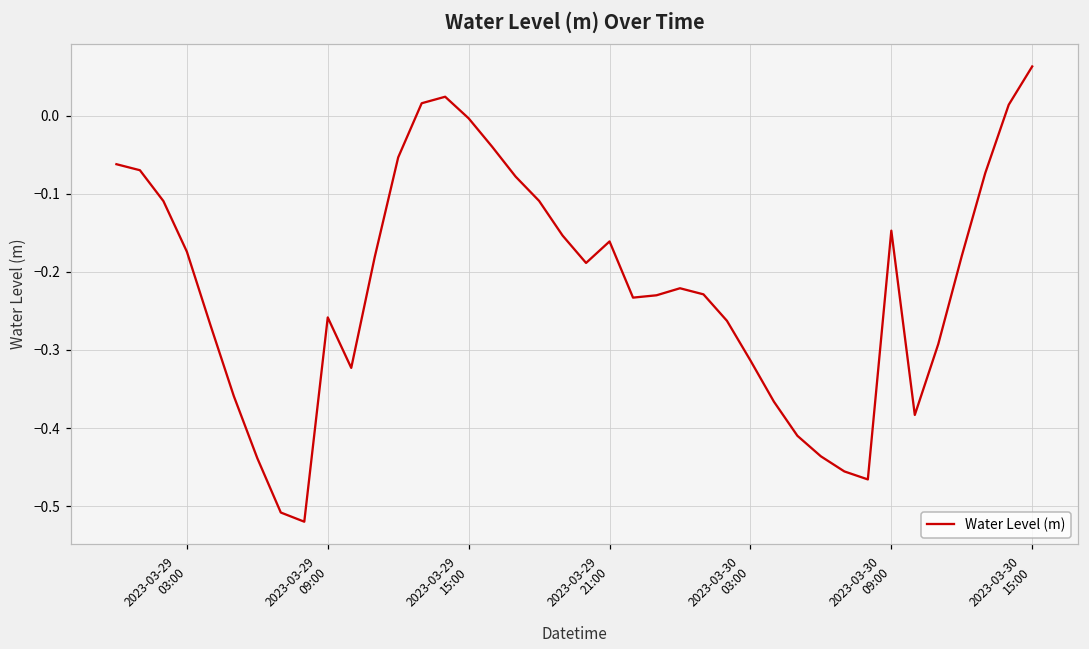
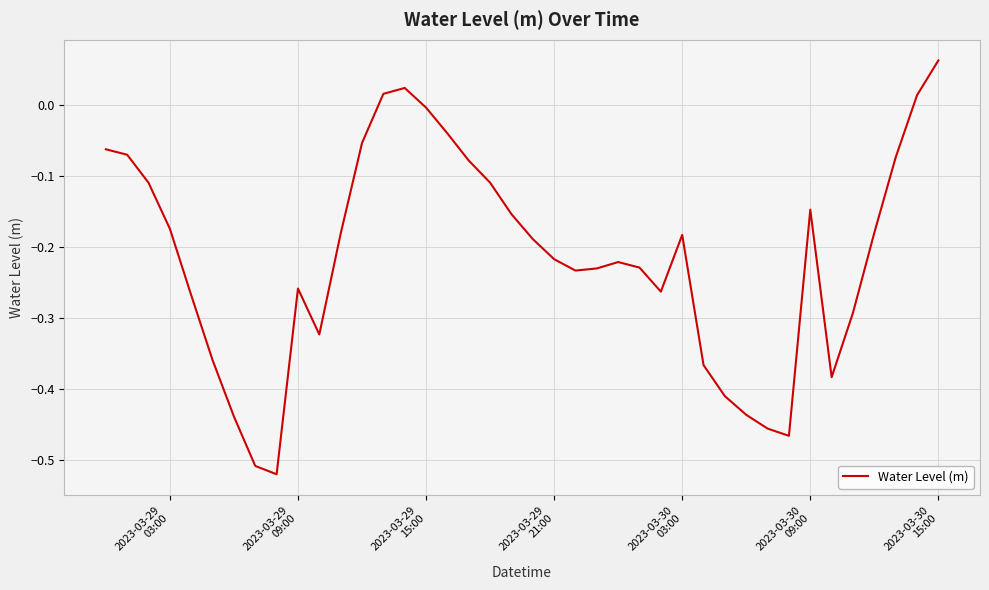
2023-03-29 21:00: -0.16 -> -0.22
2023-03-30 03:00: -0.31 -> -0.18
